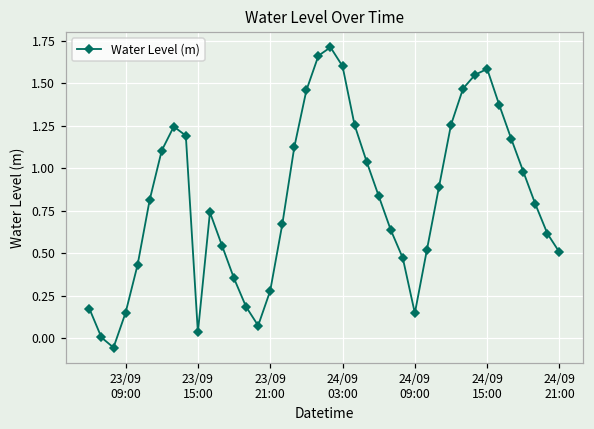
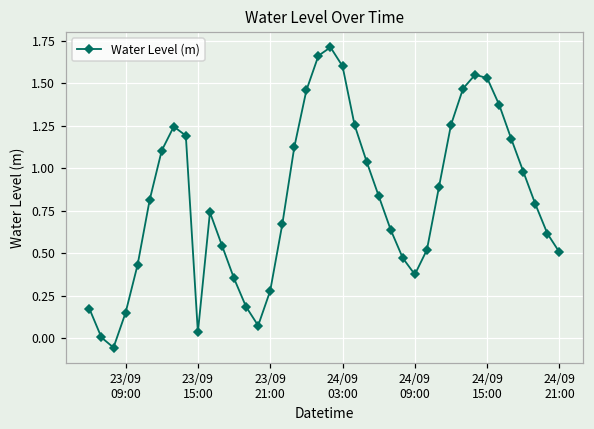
24/09 09:00: 0.15 -> 0.38
24/09 15:00: 1.58 -> 1.53
